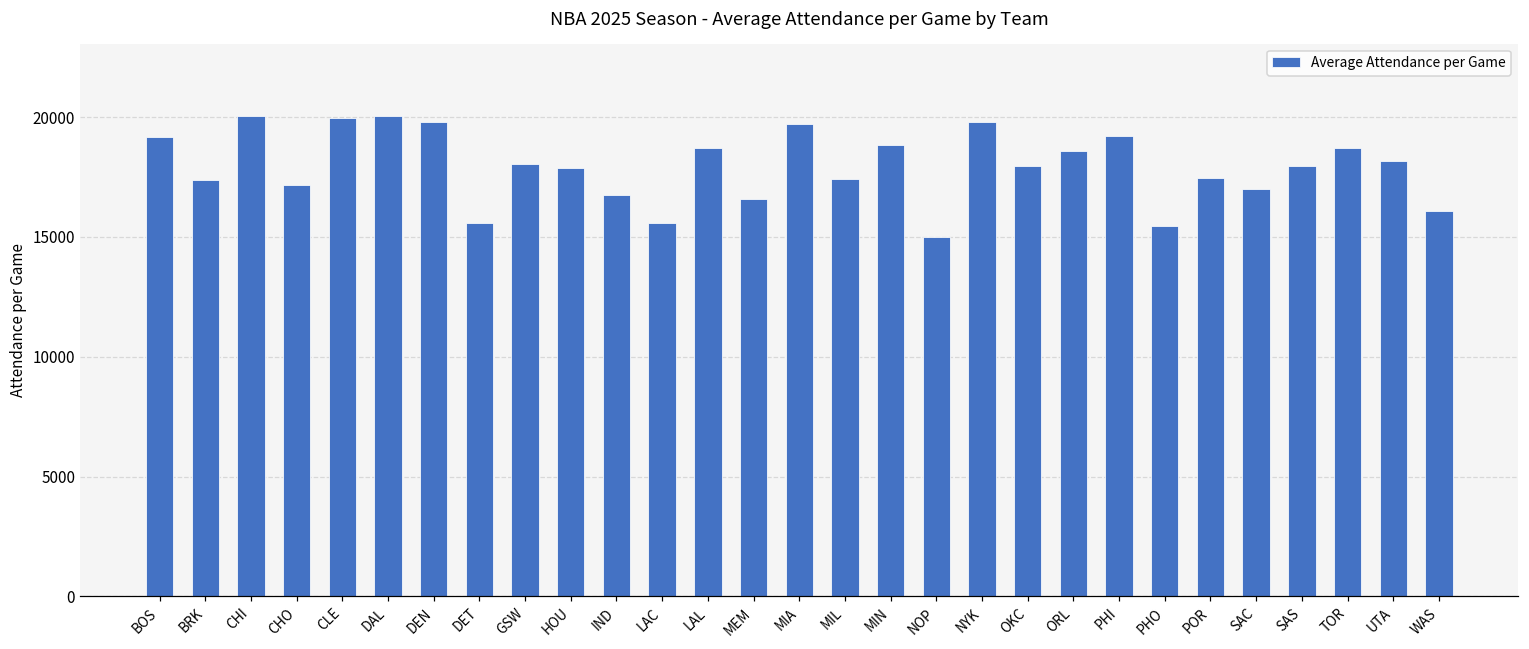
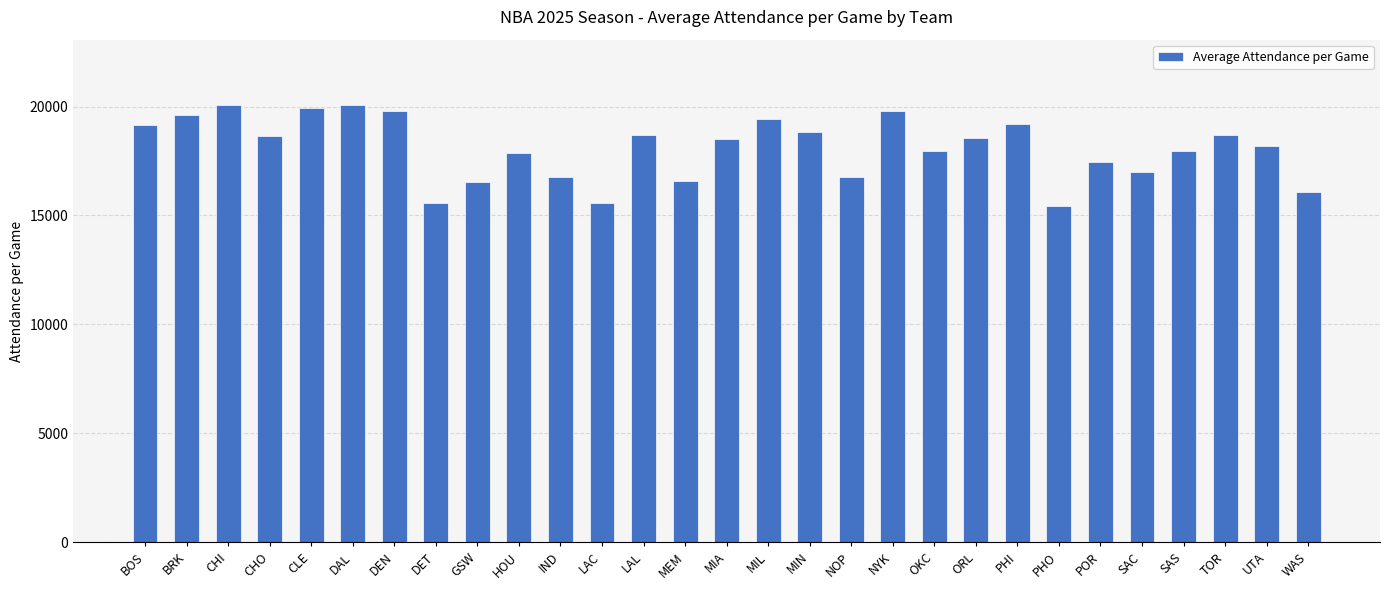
BRK: 17400 -> 19600
CHO: 17200 -> 18700
GSW: 18100 -> 16500
MIA: 19700 -> 18500
MIL: 17400 -> 19400
NOP: 15000 -> 16800
